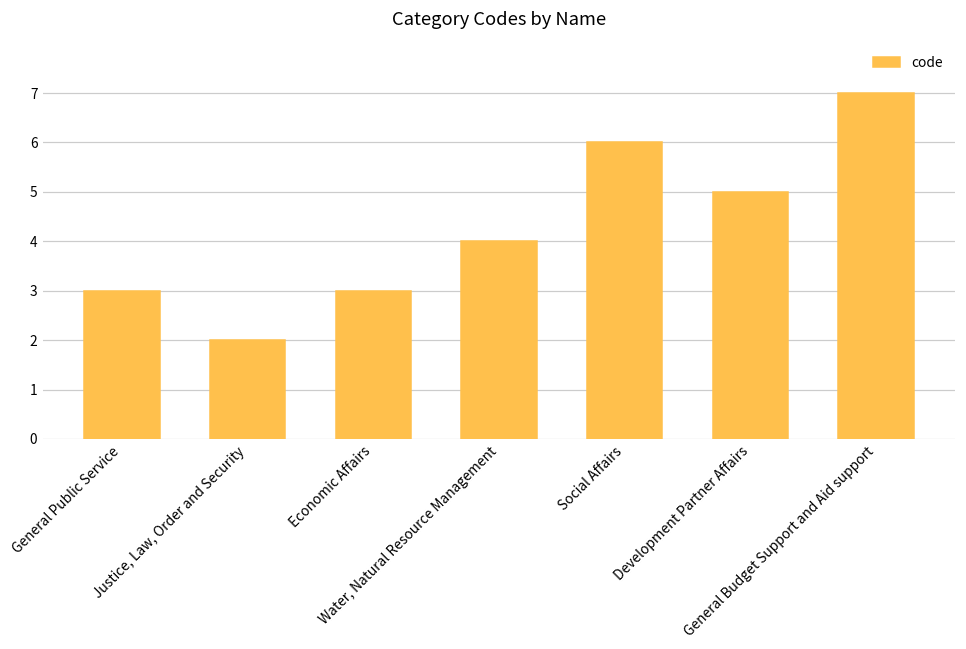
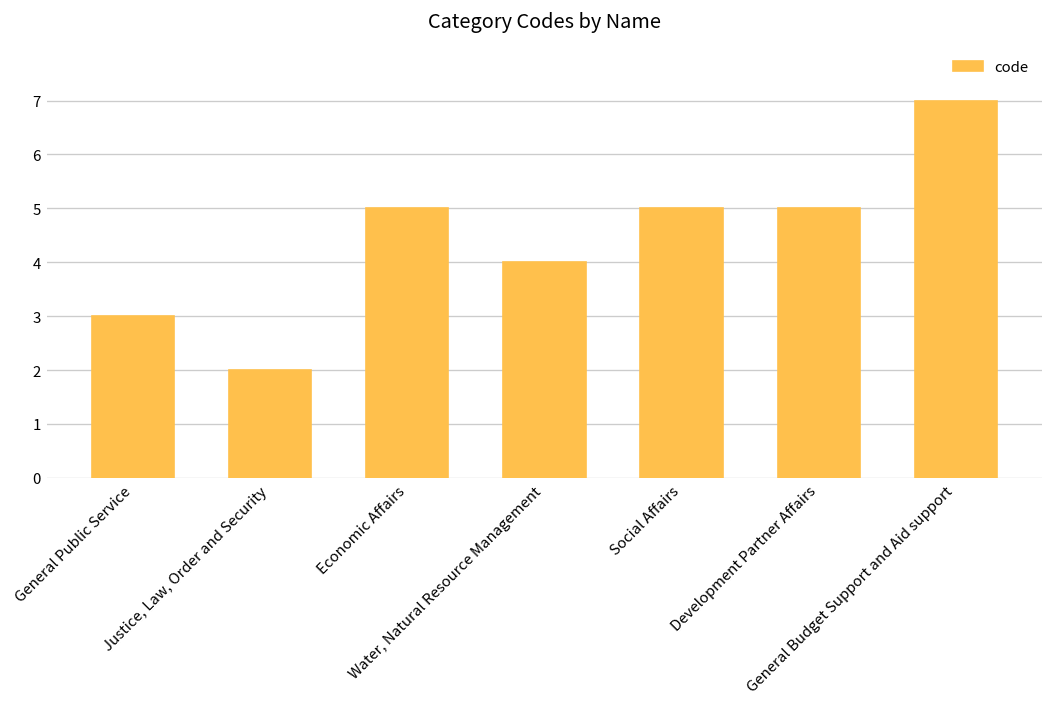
Economic Affairs: 3 -> 5
Social Affairs: 6 -> 5
